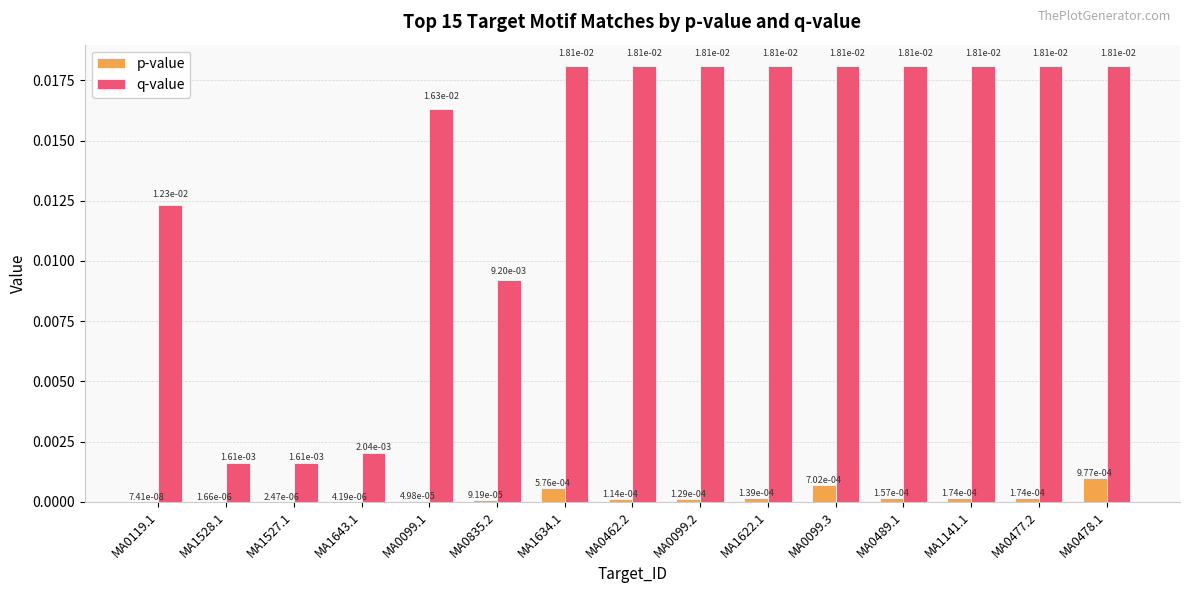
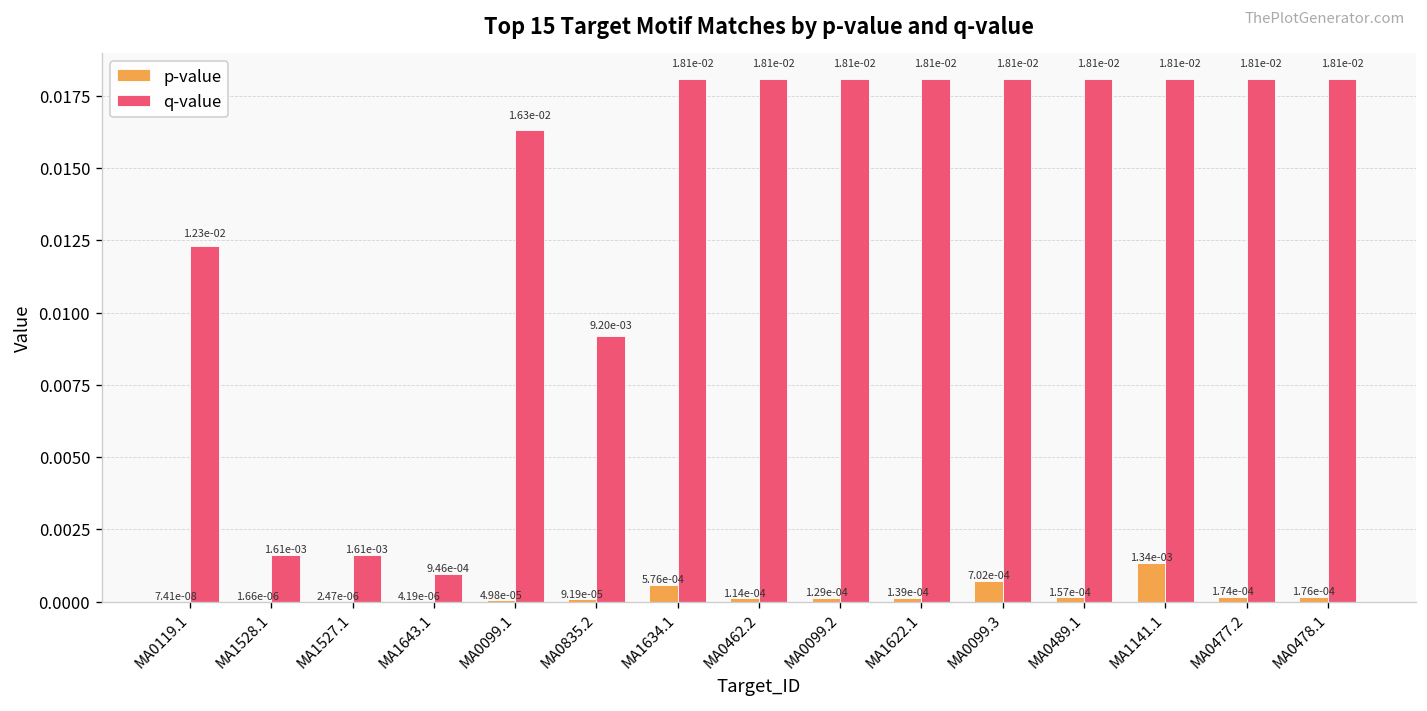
q-value, MA1643.1: 2.04e-03 -> 9.46e-04
p-value, MA1141.1: 1.74e-04 -> 1.34e-03
p-value, MA0478.1: 9.77e-04 -> 1.76e-04
